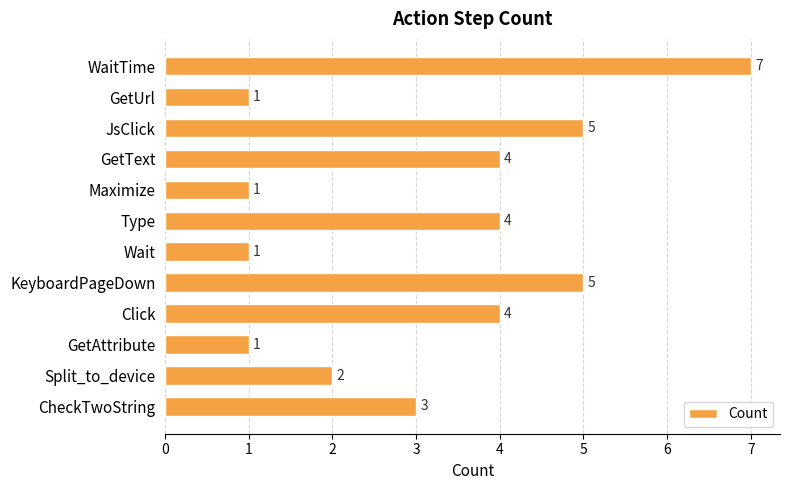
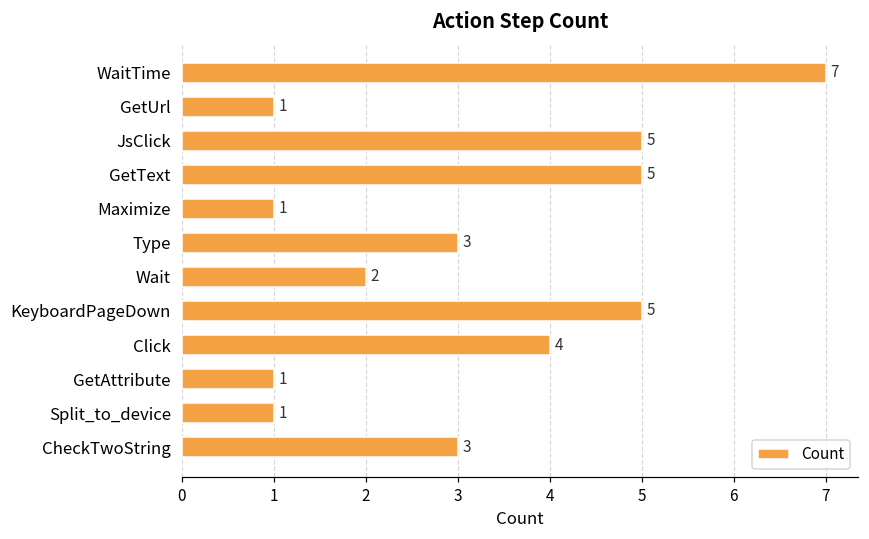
GetText: 4 -> 5
Type: 4 -> 3
Wait: 1 -> 2
Split_to_device: 2 -> 1
